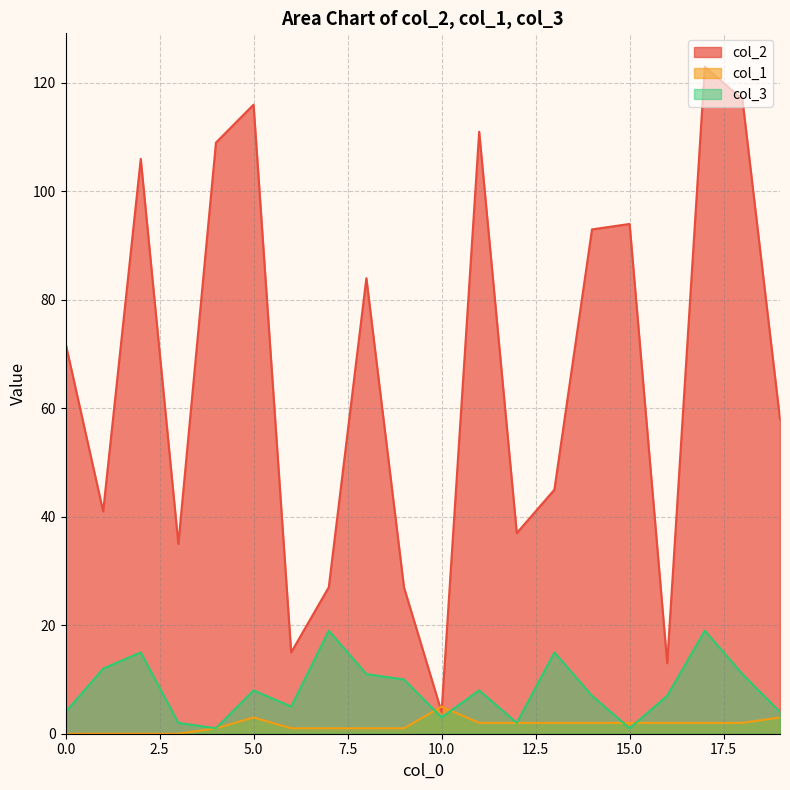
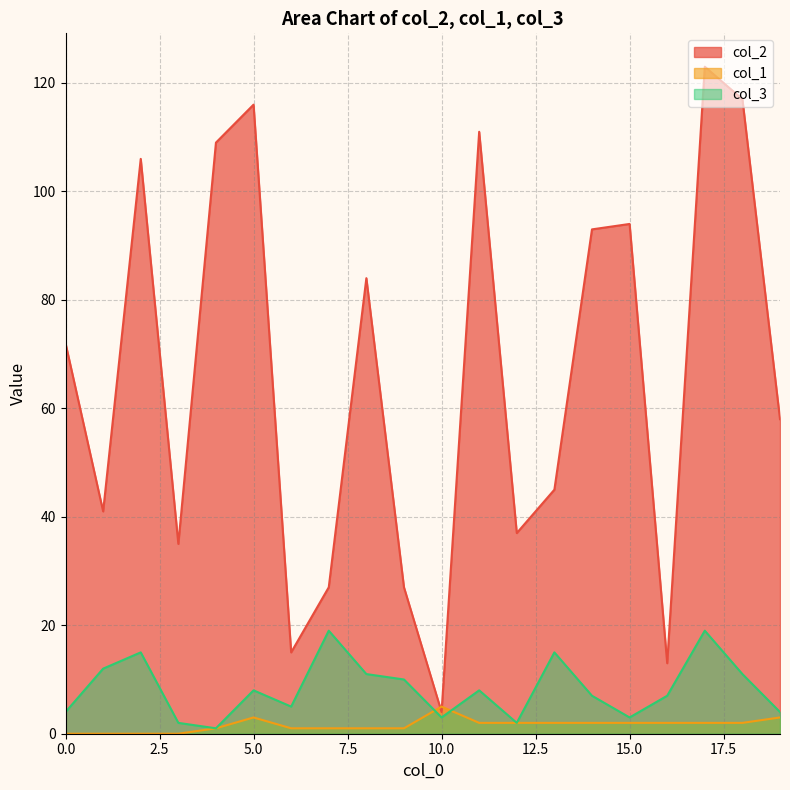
col_3, 15.0: 1 -> 3
